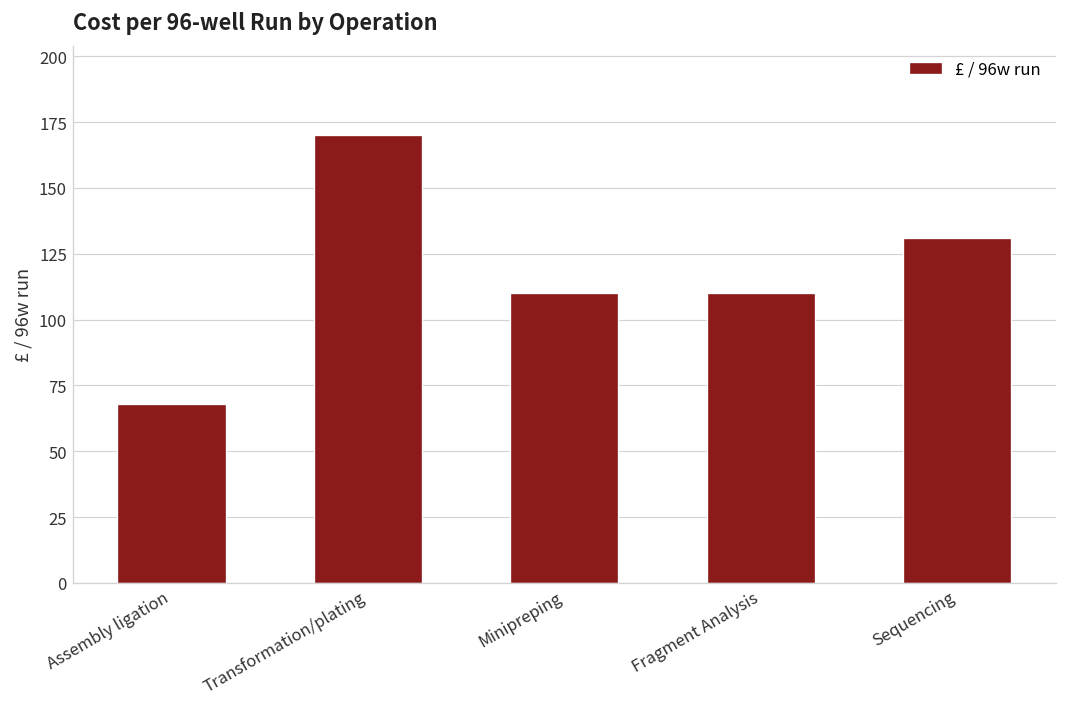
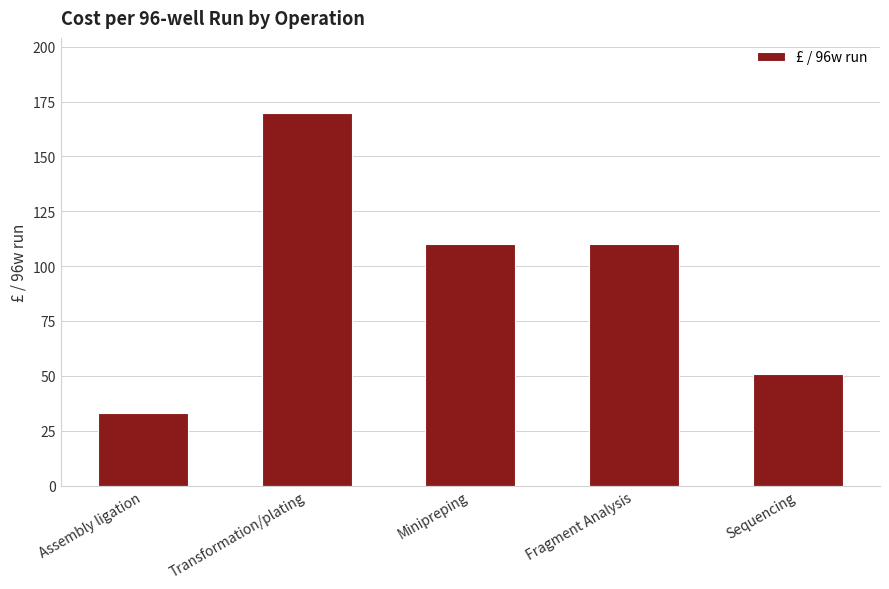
Assembly ligation: 68 -> 33
Sequencing: 131 -> 51
